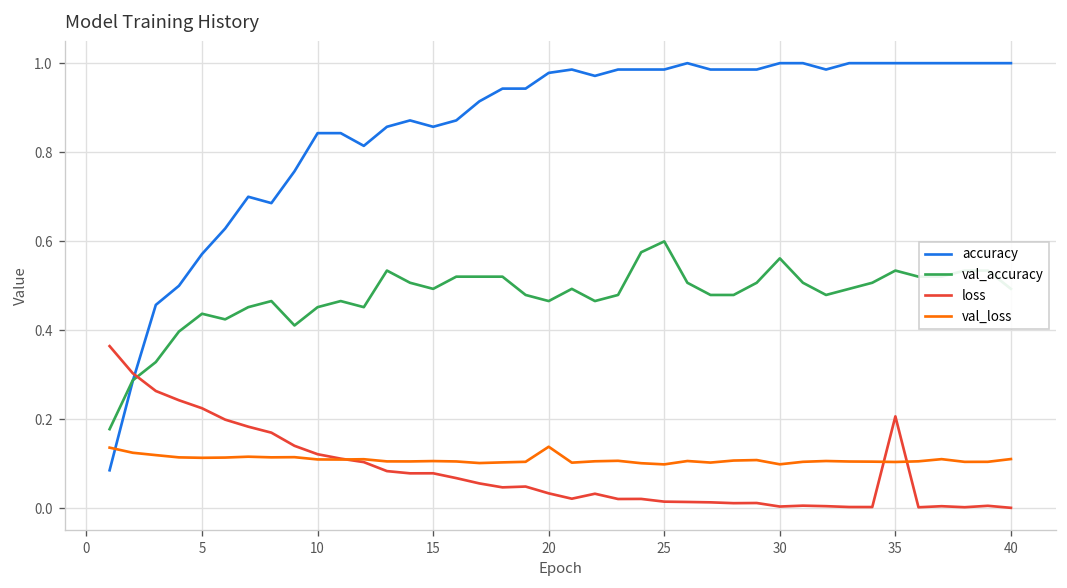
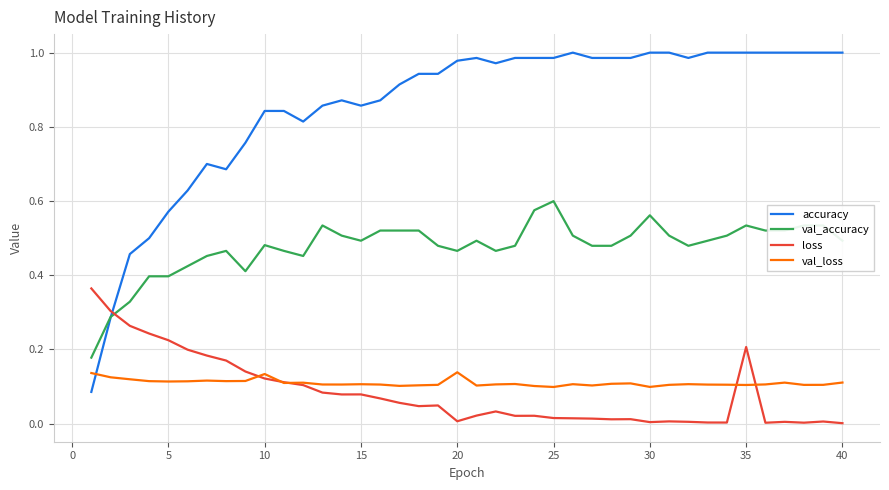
val_accuracy, 5: 0.44 -> 0.40
val_accuracy, 10: 0.45 -> 0.48
val_loss, 10: 0.11 -> 0.13
loss, 20: 0.03 -> 0.01
